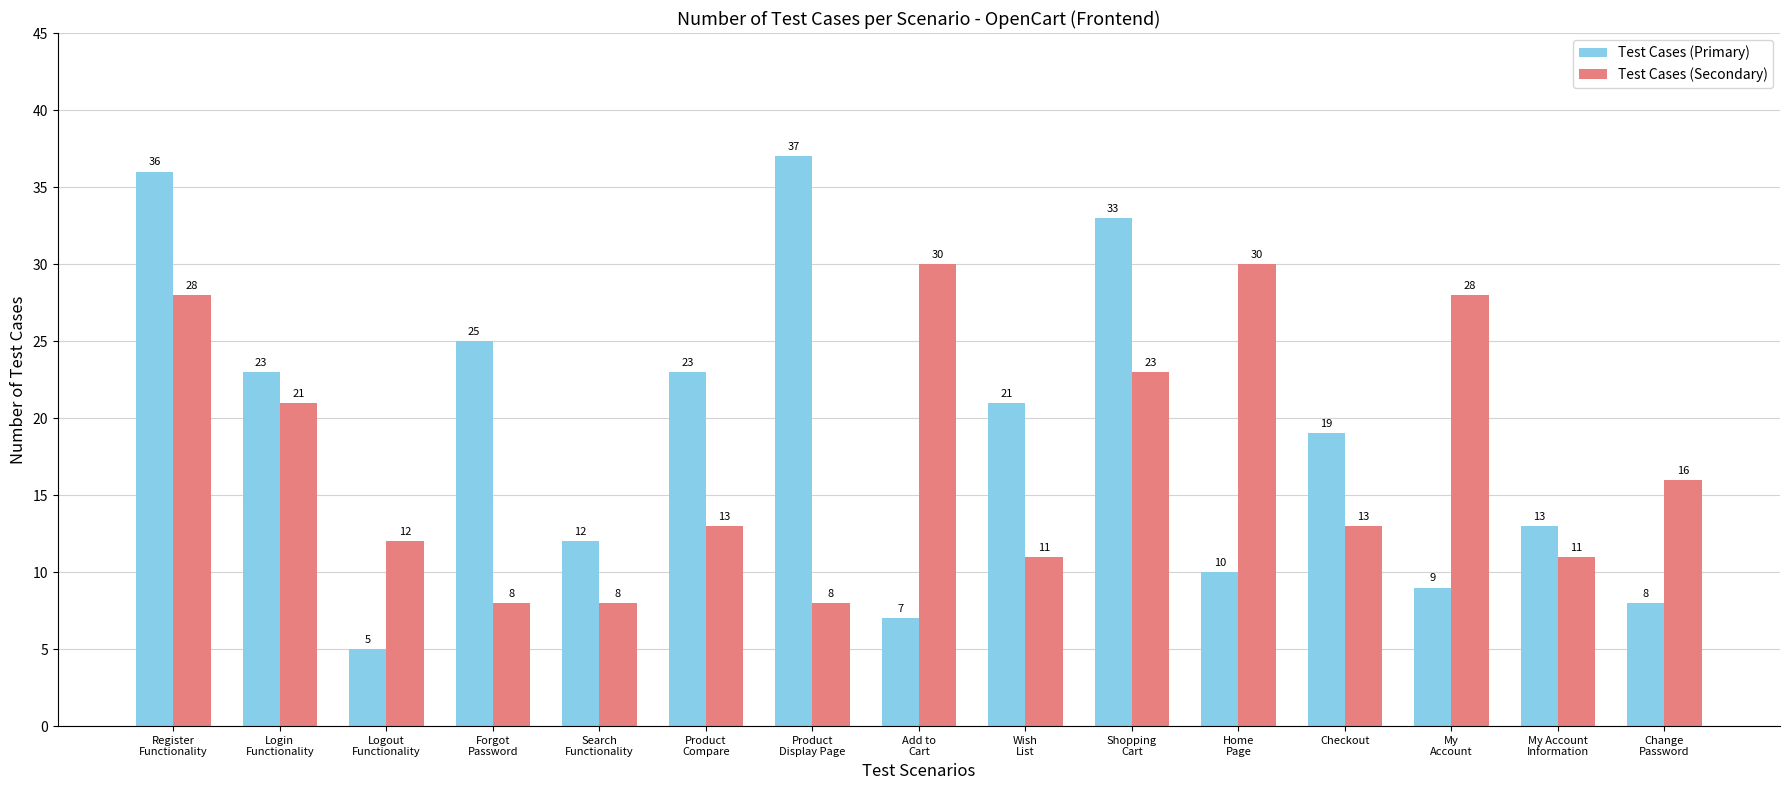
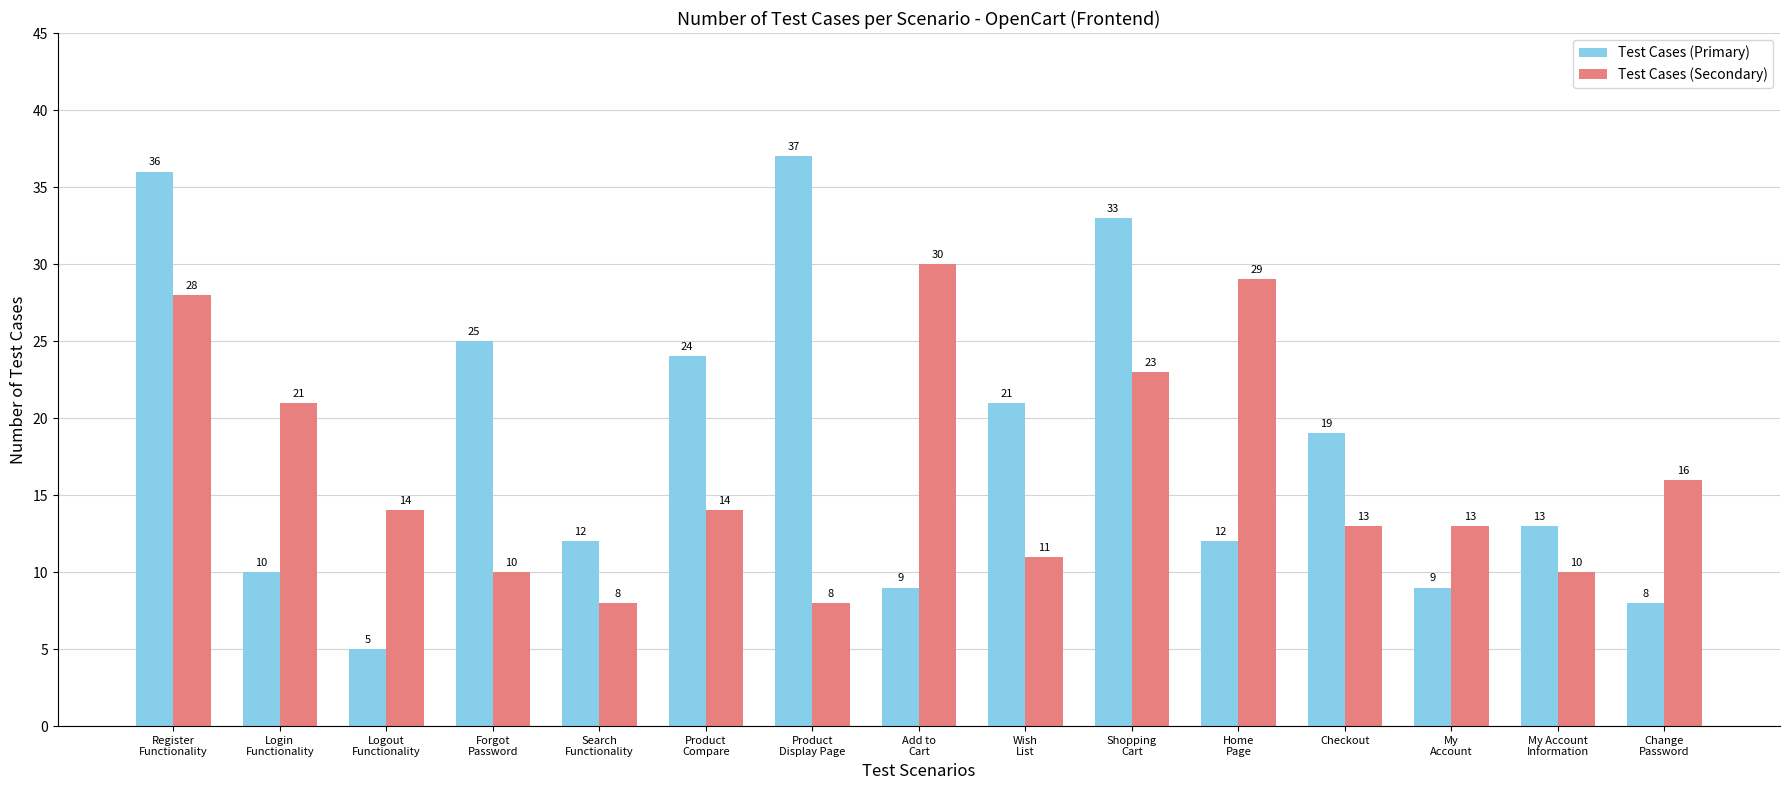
Test Cases (Primary), Login Functionality: 23 -> 10
Test Cases (Secondary), Logout Functionality: 12 -> 14
Test Cases (Secondary), Forgot Password: 8 -> 10
Test Cases (Primary), Product Compare: 23 -> 24
Test Cases (Secondary), Product Compare: 13 -> 14
Test Cases (Primary), Add to Cart: 7 -> 9
Test Cases (Primary), Home Page: 10 -> 12
Test Cases (Secondary), Home Page: 30 -> 29
Test Cases (Secondary), My Account: 28 -> 13
Test Cases (Secondary), My Account Information: 11 -> 10
